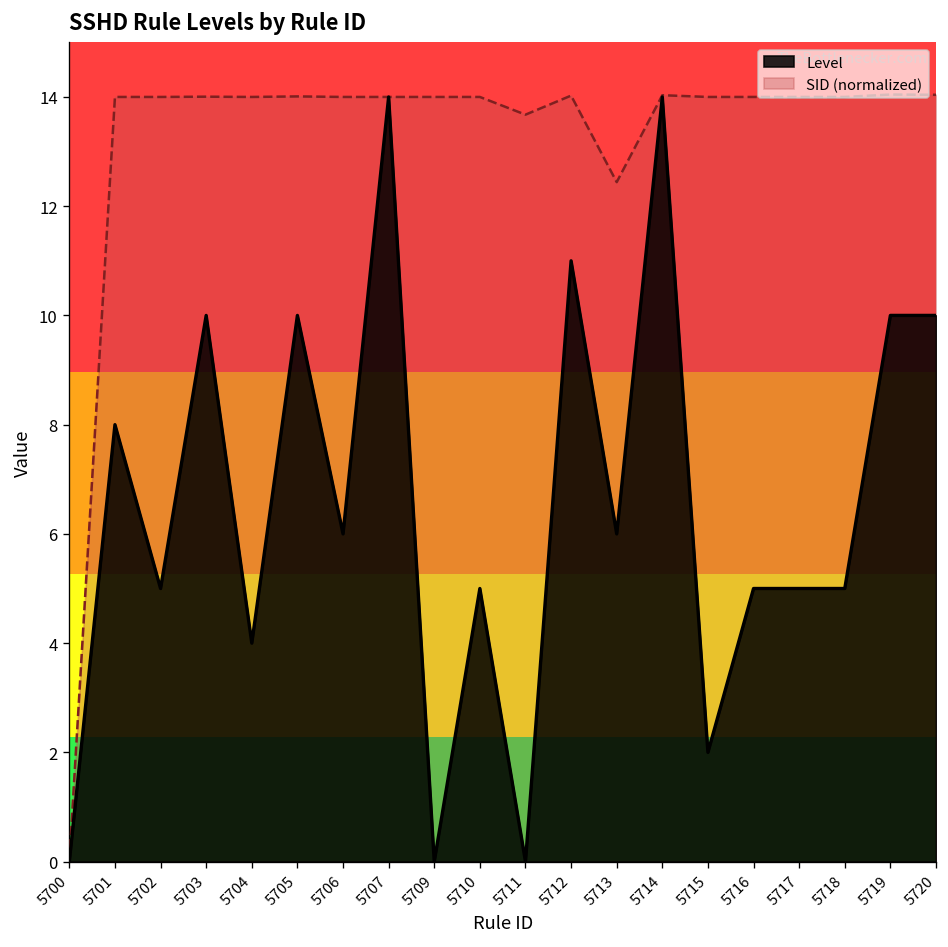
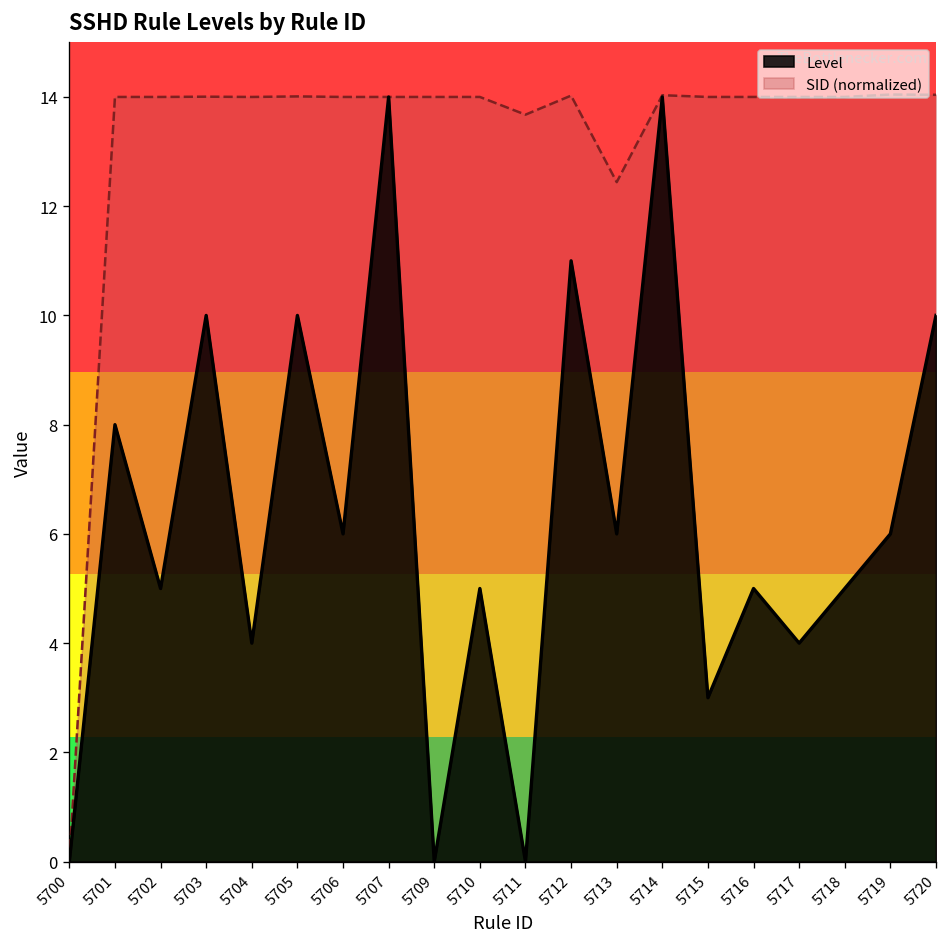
Level, 5715: 2 -> 3
Level, 5717: 5 -> 4
Level, 5719: 10 -> 6
